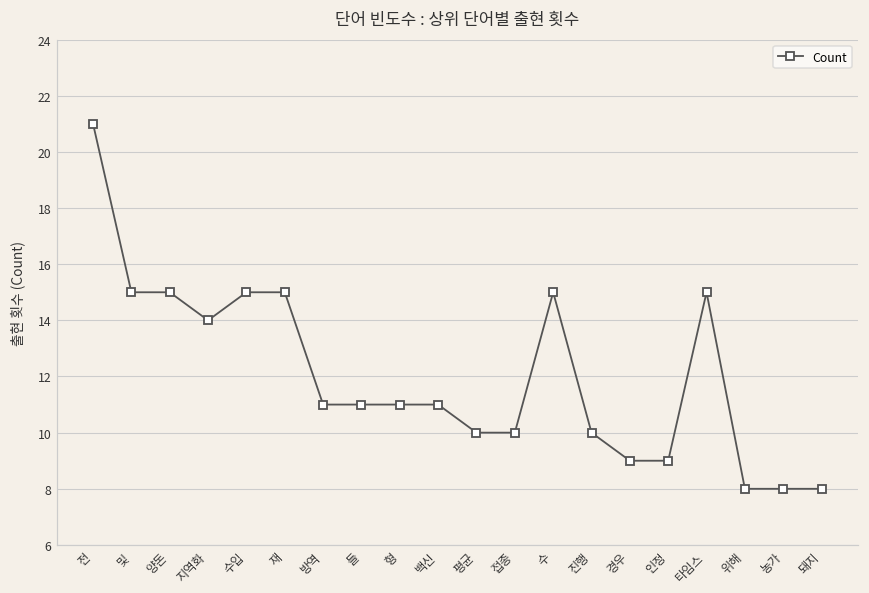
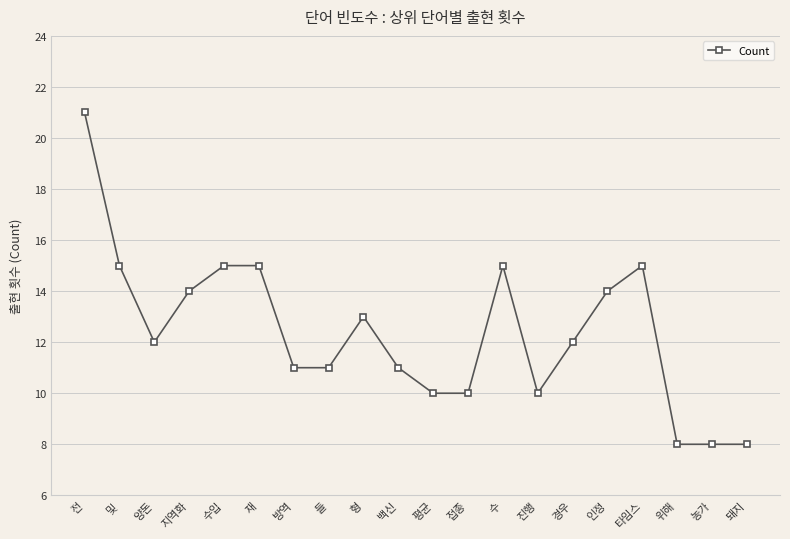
양돈: 15 -> 12
형: 11 -> 13
경우: 9 -> 12
인정: 9 -> 14
